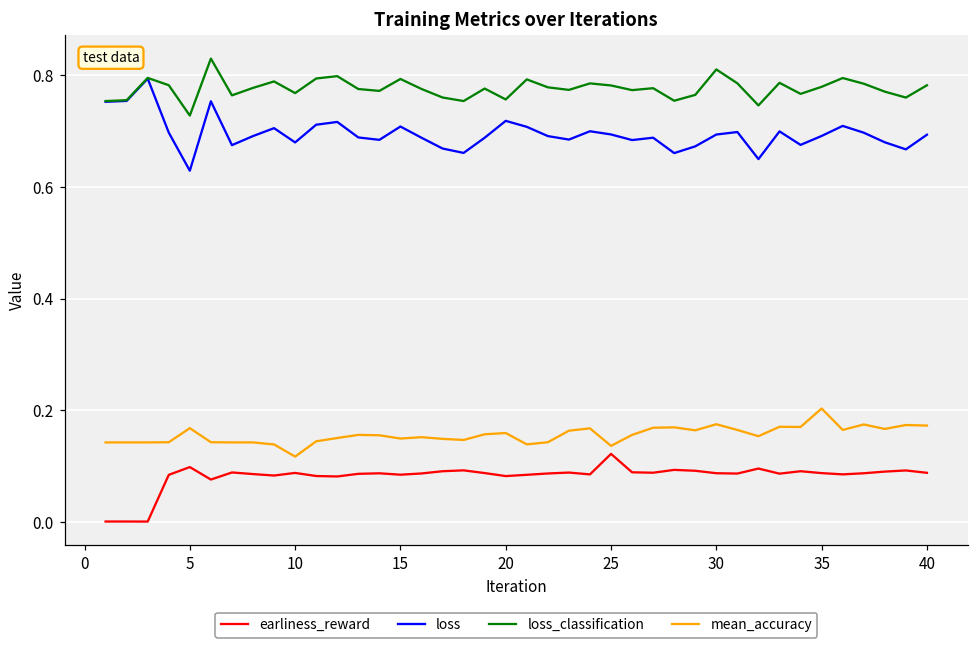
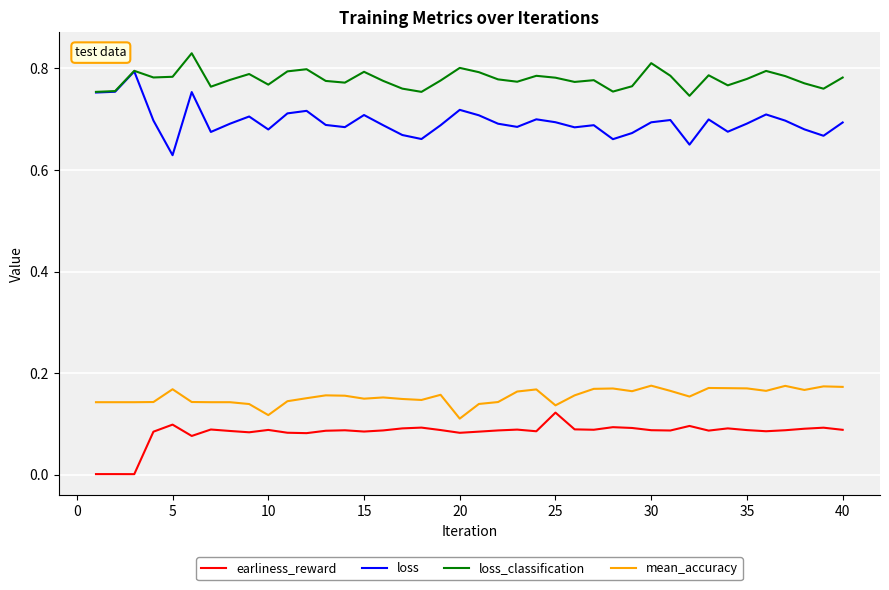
loss_classification, 5: 0.73 -> 0.78
loss_classification, 20: 0.76 -> 0.80
mean_accuracy, 20: 0.16 -> 0.11
mean_accuracy, 35: 0.20 -> 0.17
